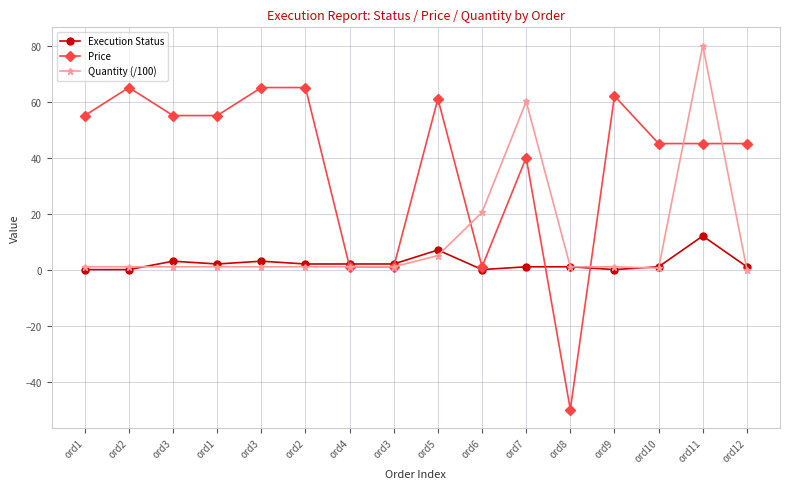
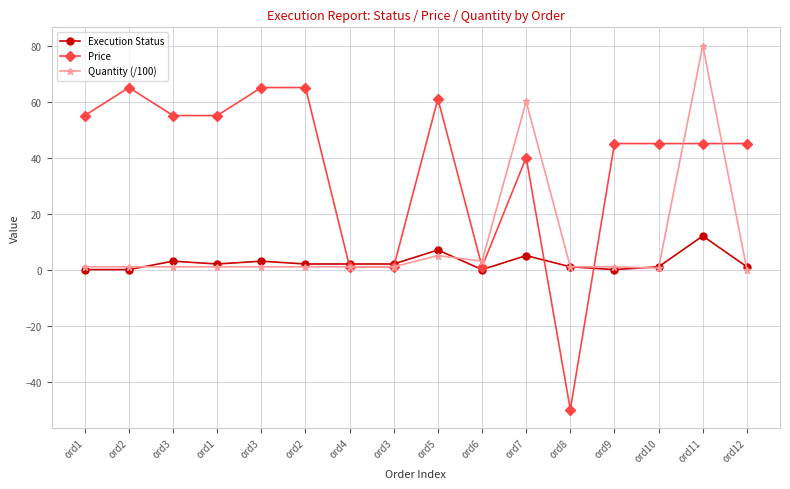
Quantity (/100), ord6: 20 -> 3
Execution Status, ord7: 1 -> 5
Price, ord9: 62 -> 45
